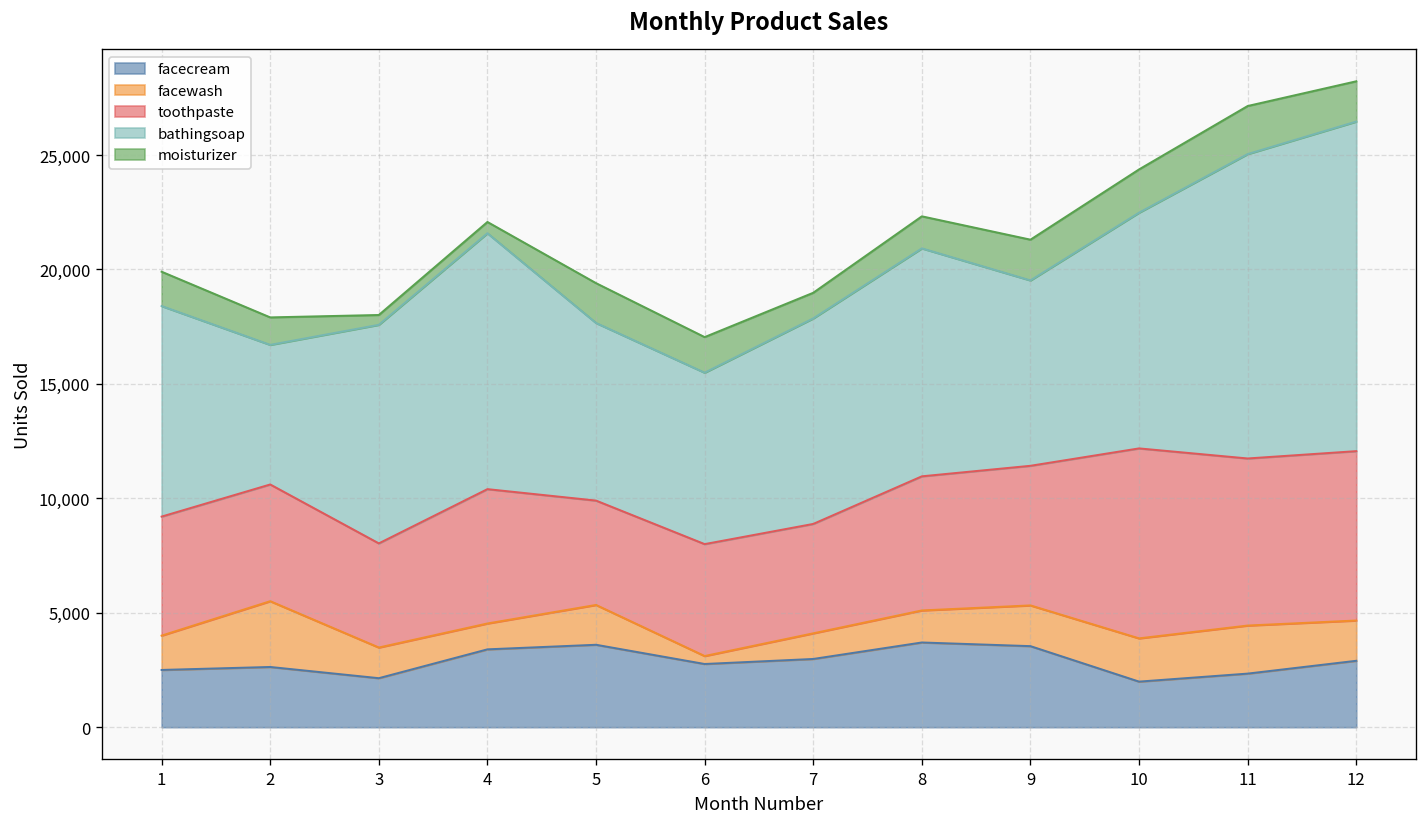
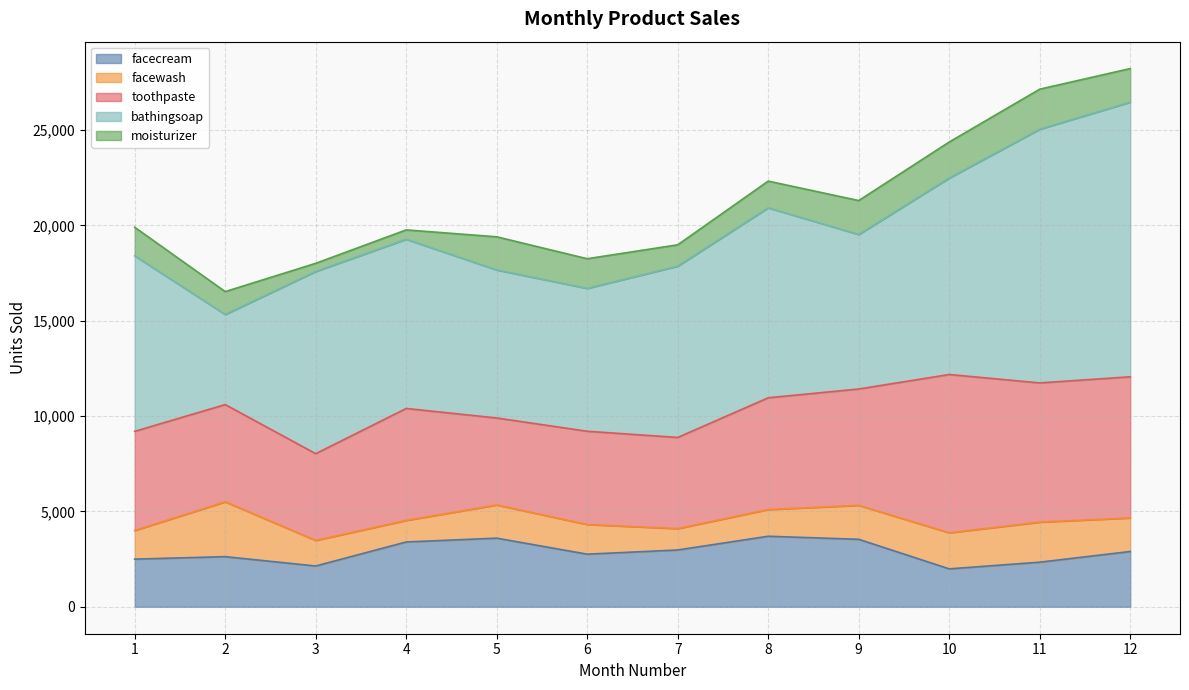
bathingsoap, 2: 6,100 -> 4,700
bathingsoap, 4: 11,200 -> 8,900
facewash, 6: 300 -> 1,600
